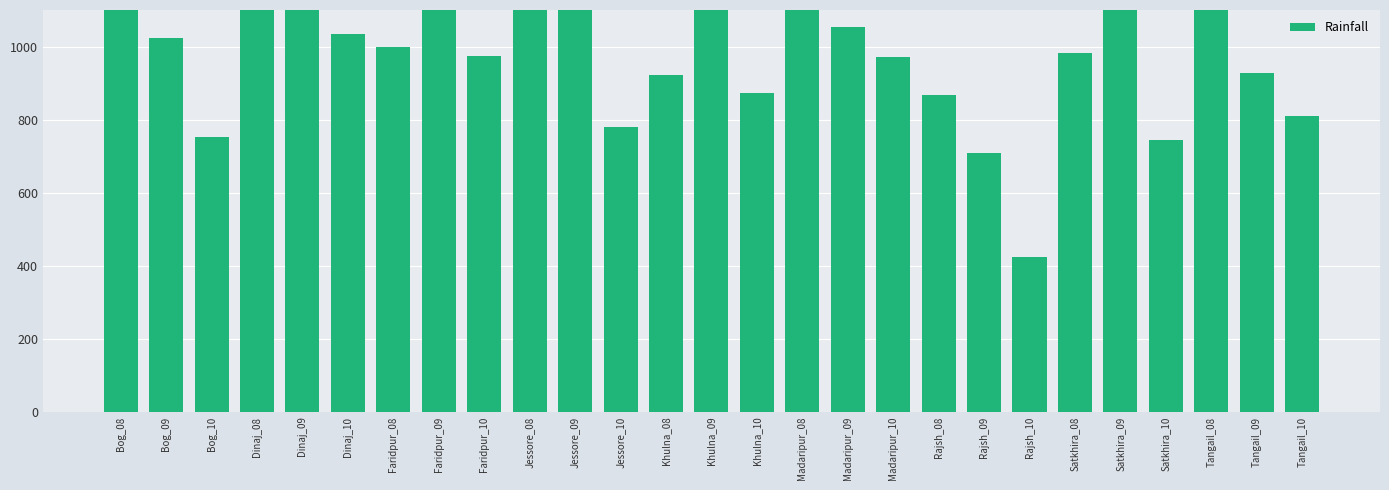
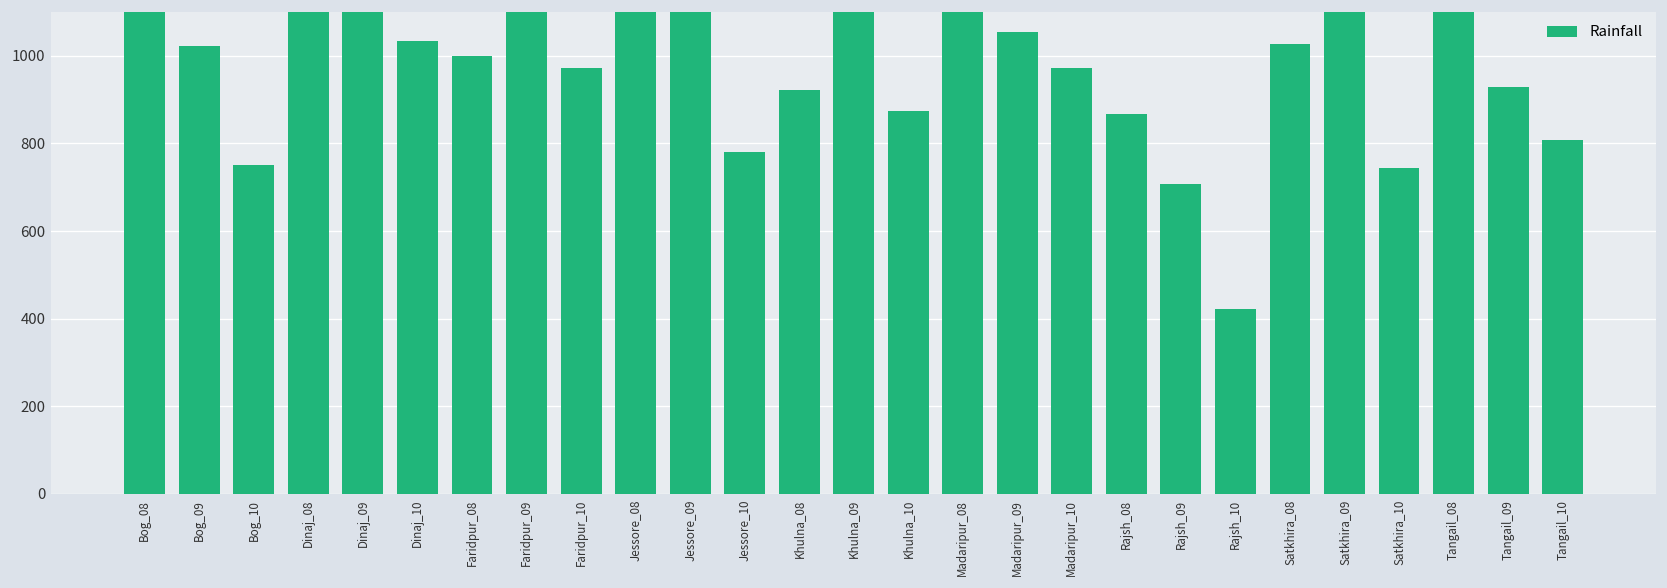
Satkhira_08: 980 -> 1030
